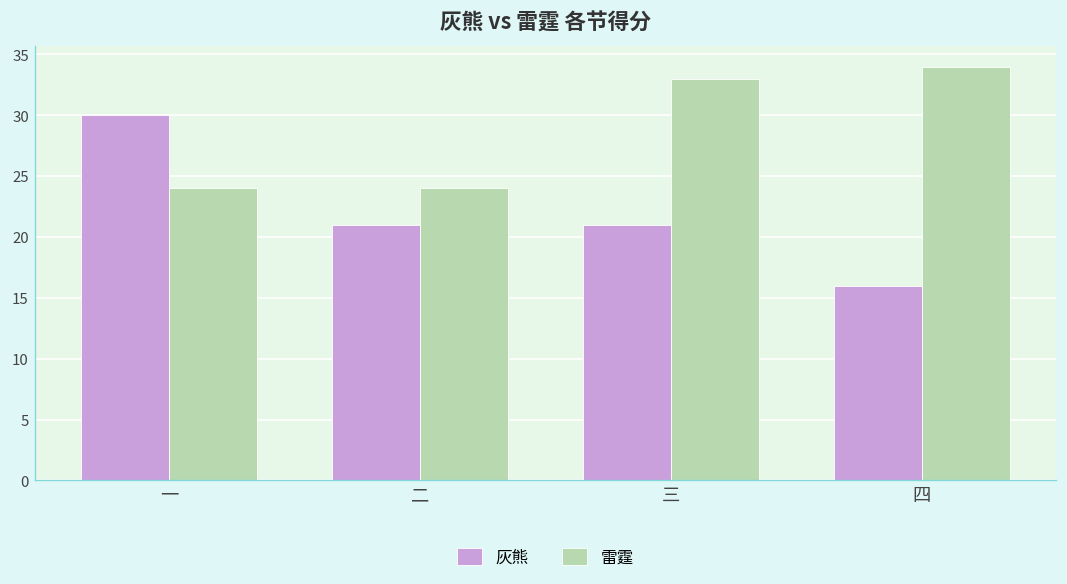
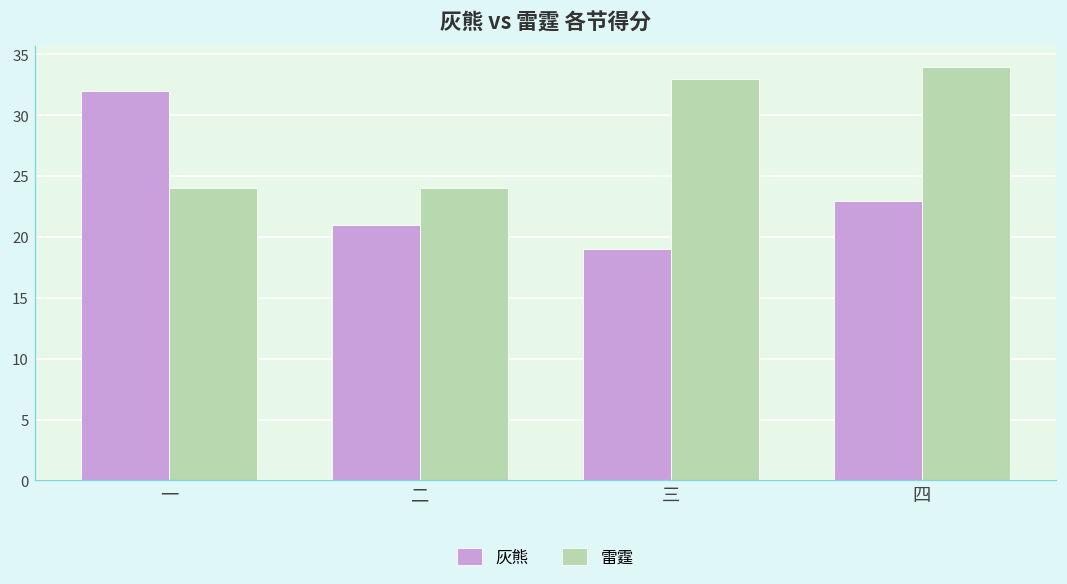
灰熊, 一: 30 -> 32
灰熊, 三: 21 -> 19
灰熊, 四: 16 -> 23
